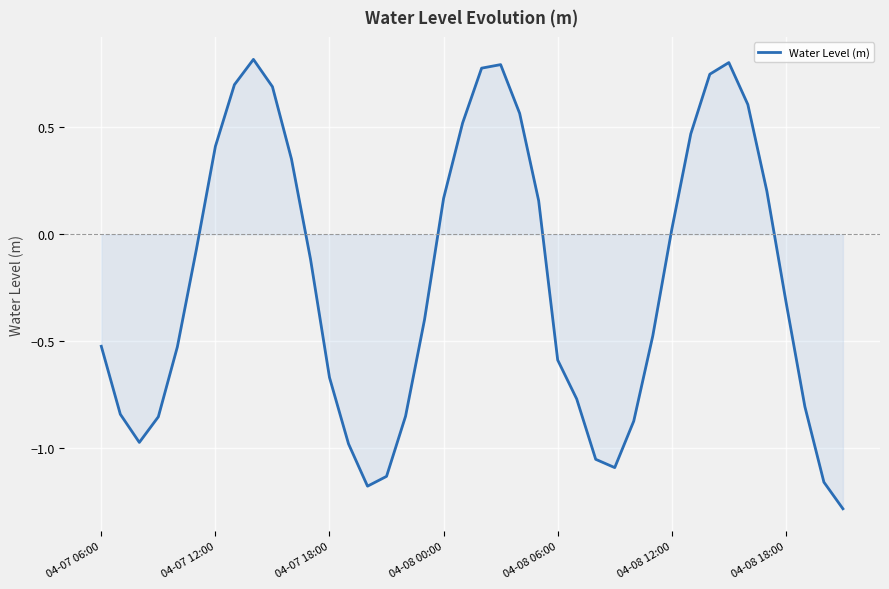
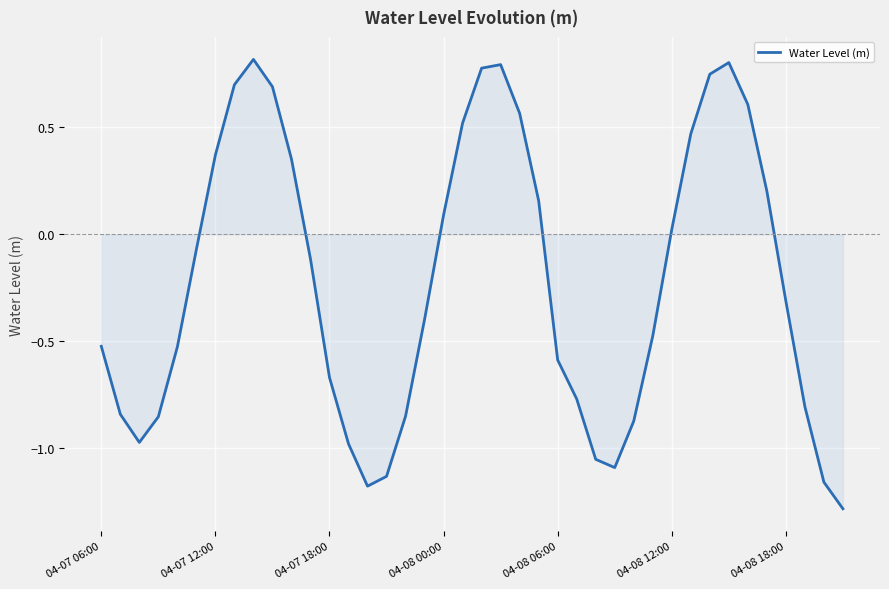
Water Level (m), 04-07 12:00: 0.41 -> 0.37
Water Level (m), 04-08 00:00: 0.17 -> 0.09
